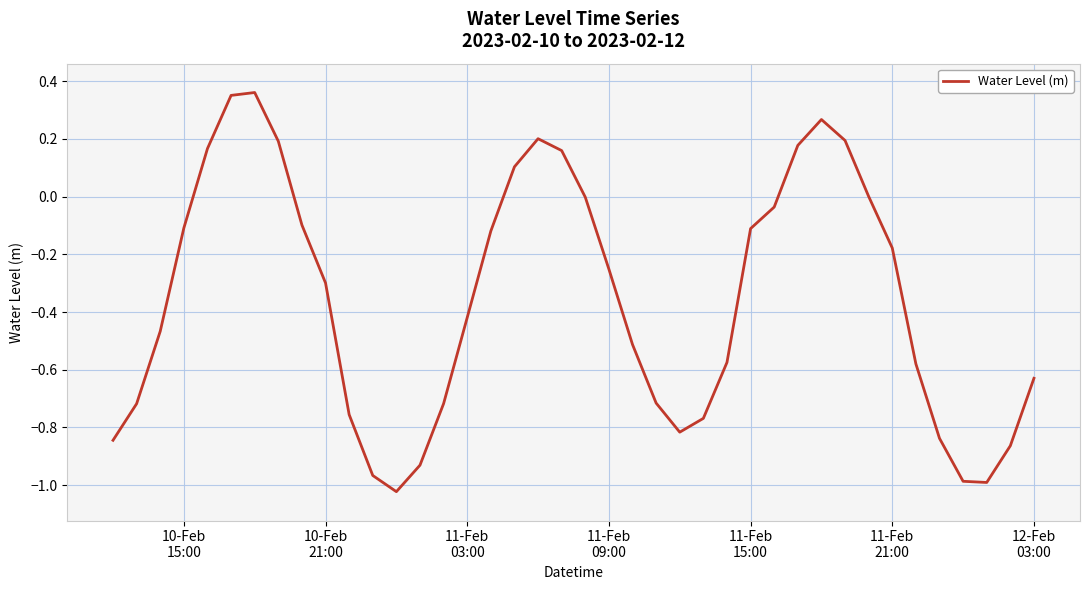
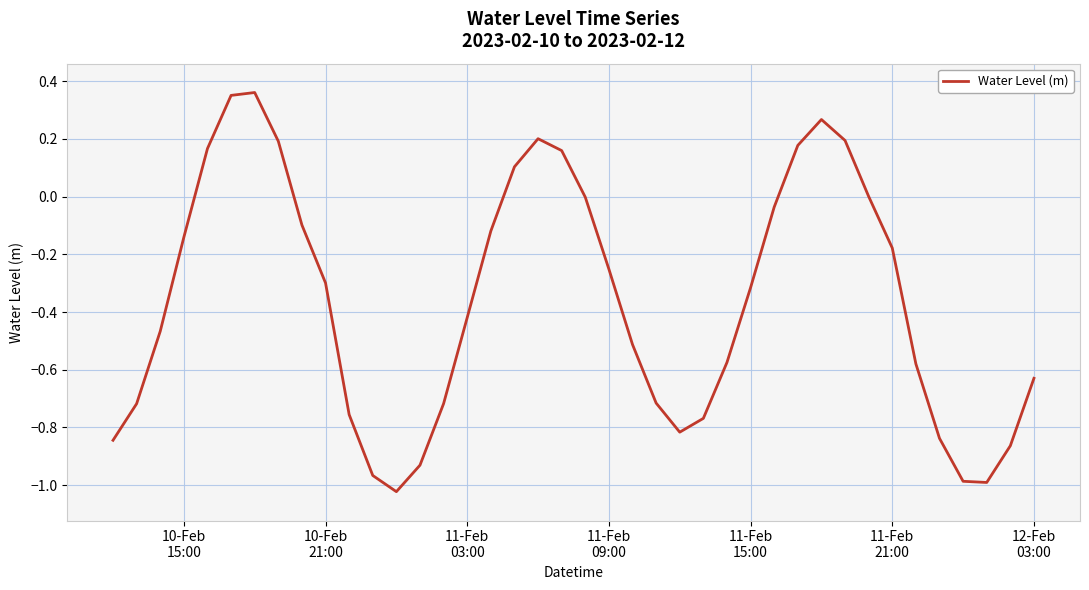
10-Feb 15:00: -0.11 -> -0.14
11-Feb 15:00: -0.11 -> -0.32
